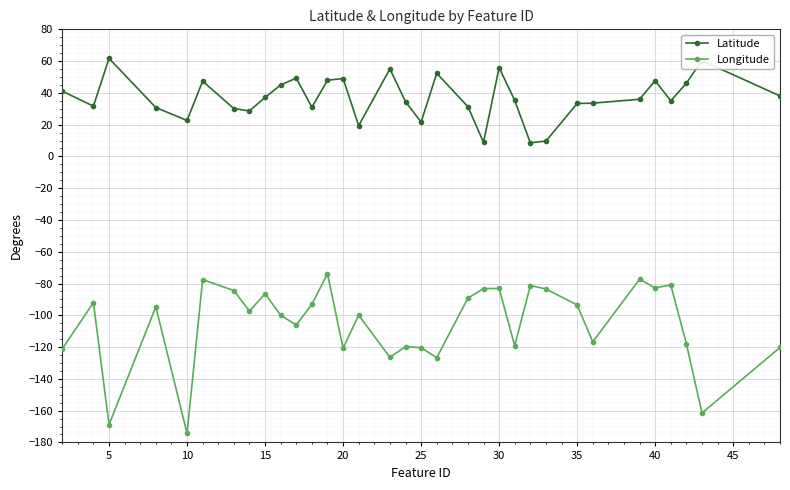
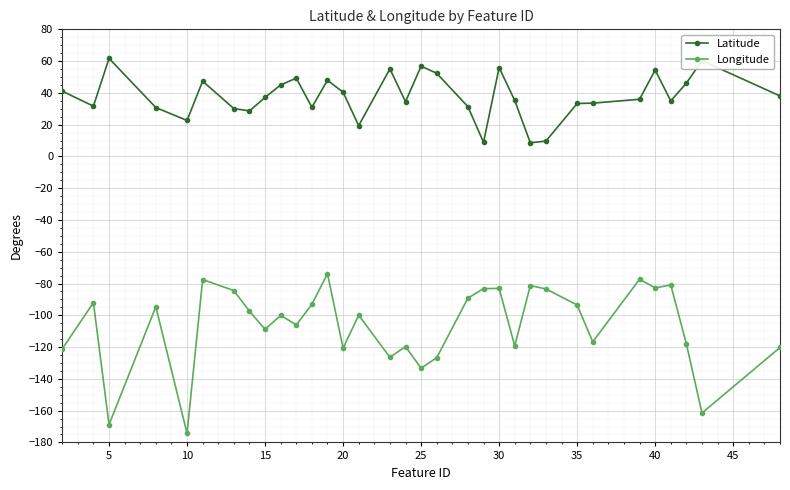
Longitude, 15: -86 -> -109
Latitude, 20: 49 -> 40
Latitude, 25: 22 -> 57
Longitude, 25: -120 -> -133
Latitude, 40: 48 -> 54
